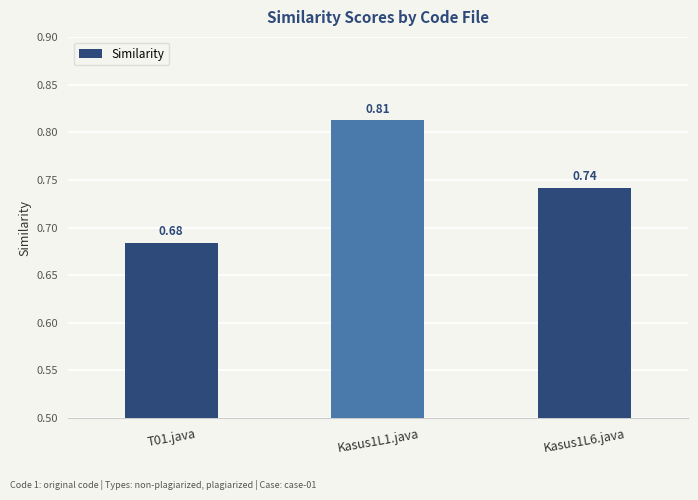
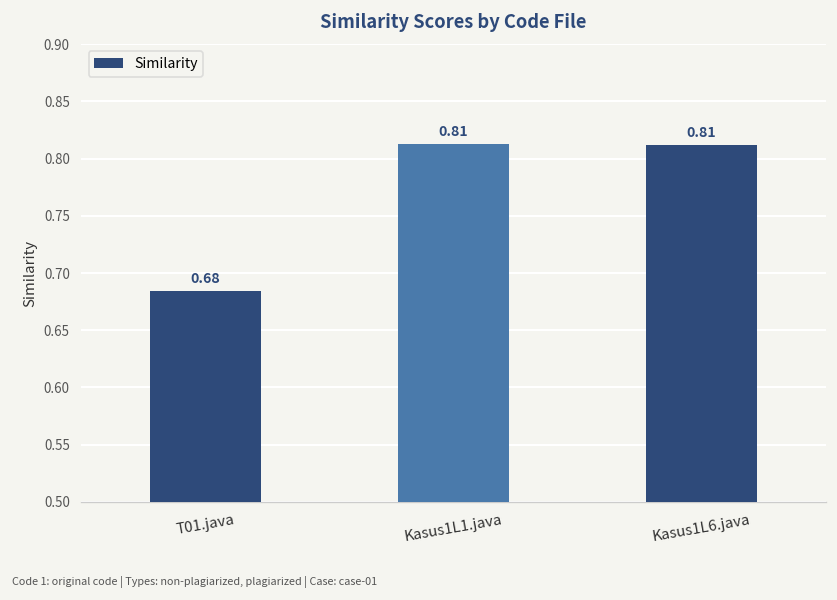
Kasus1L6.java: 0.74 -> 0.81
